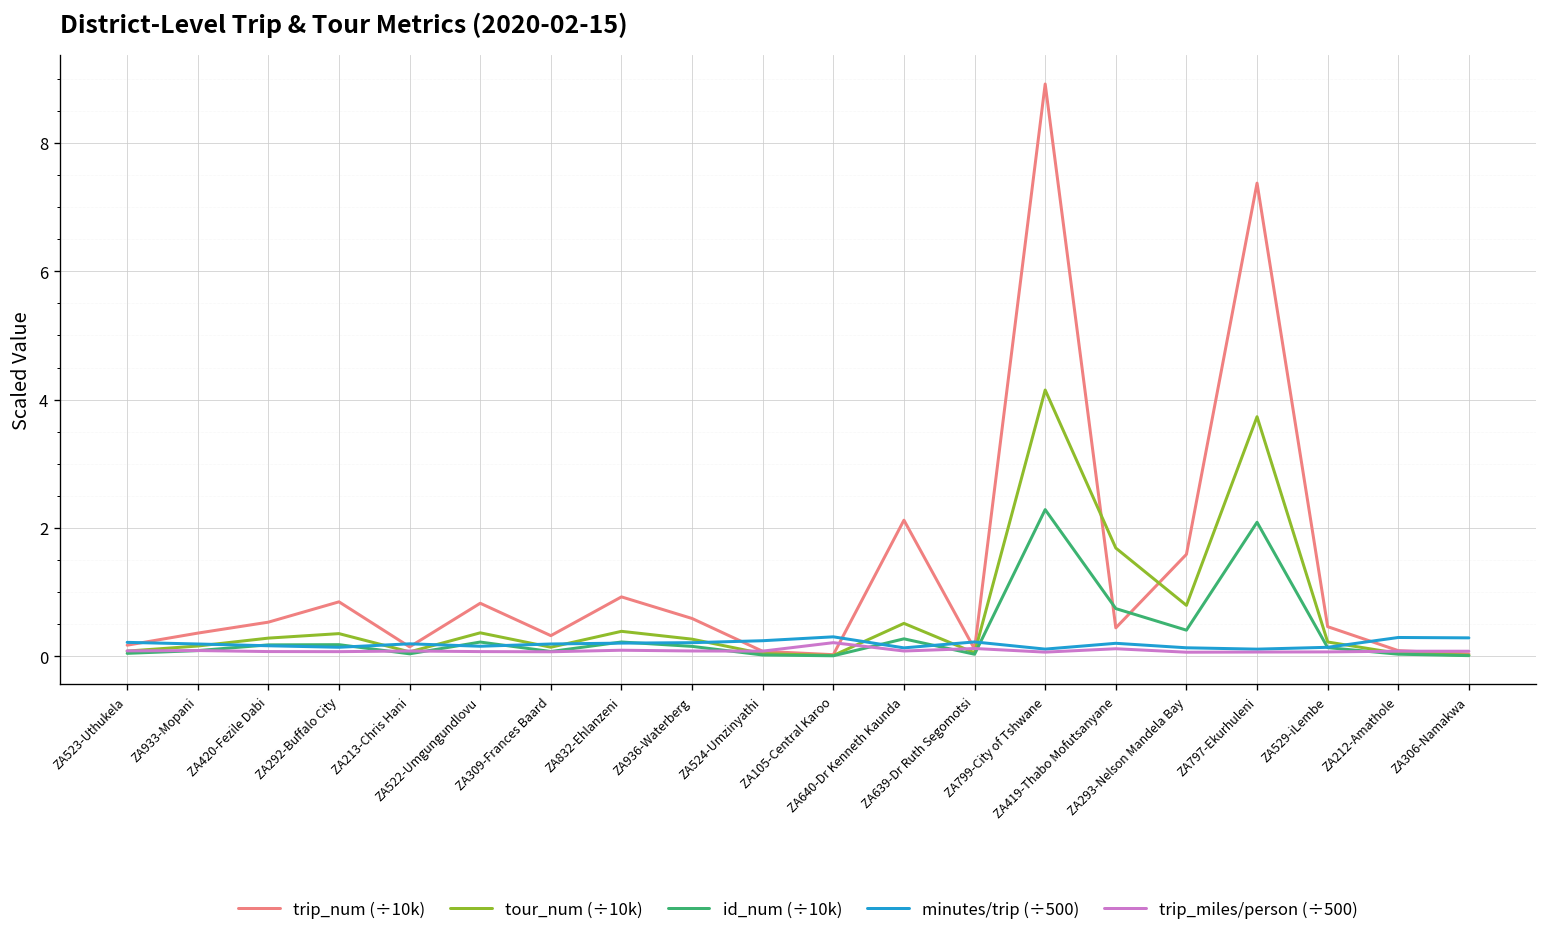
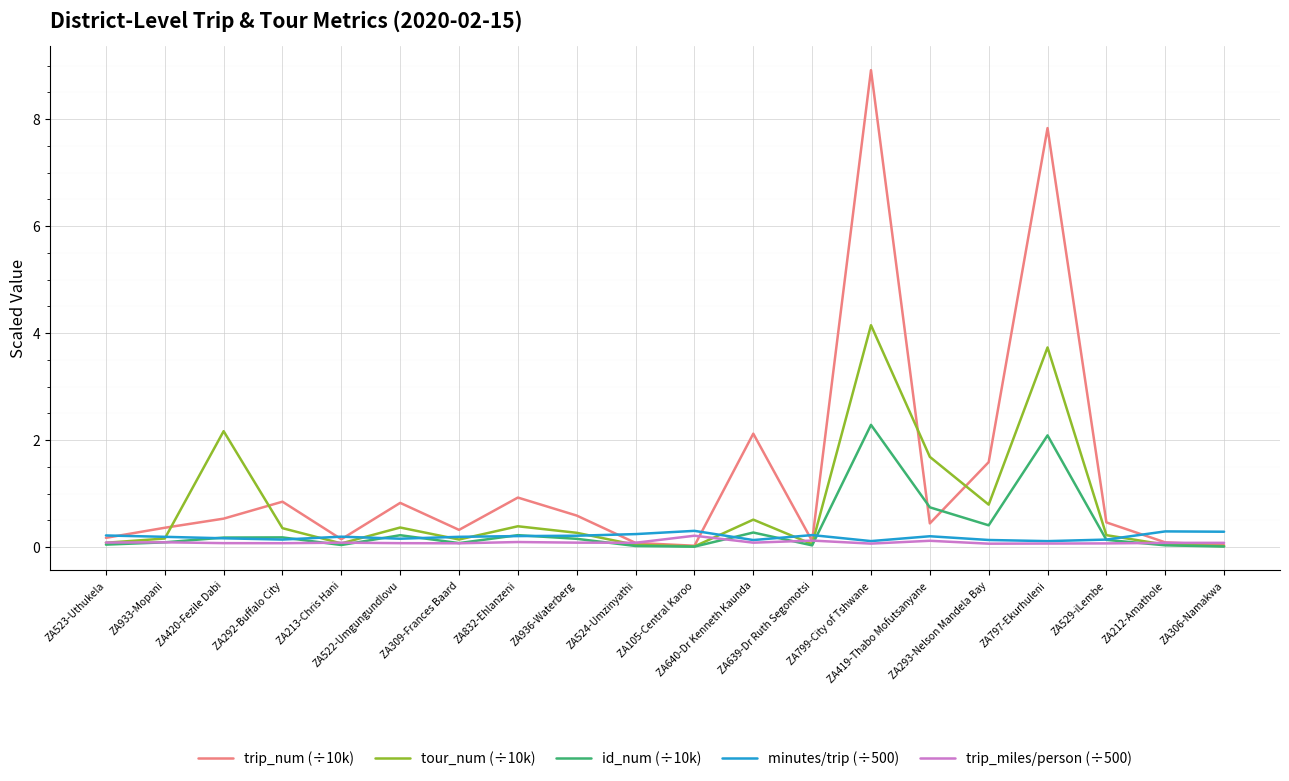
tour_num (÷10k), ZA420-Fezile Dabi: 0.3 -> 2.2
trip_num (÷10k), ZA797-Ekurhuleni: 7.4 -> 7.8
